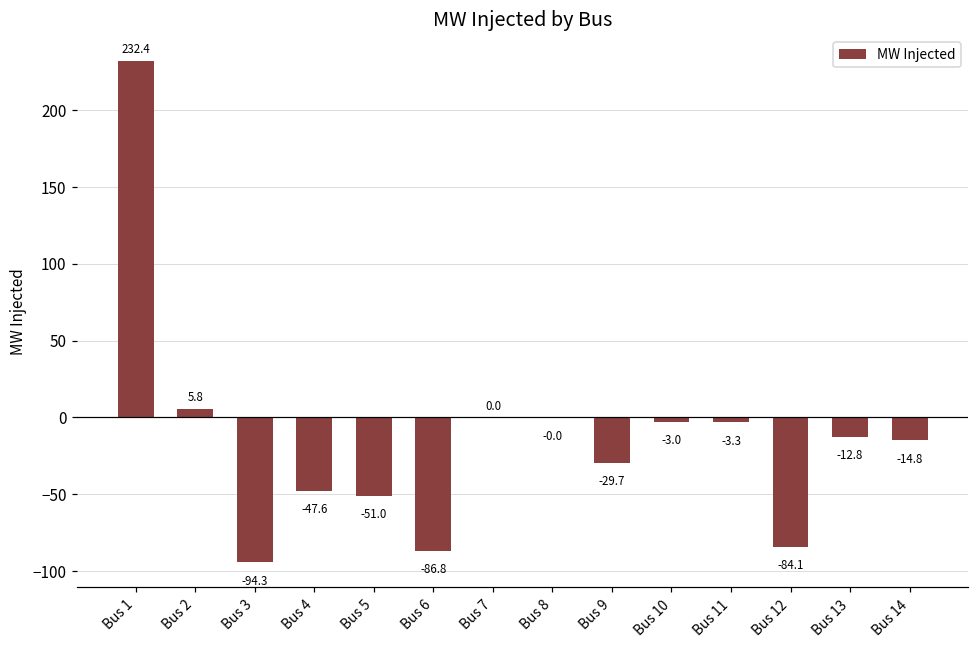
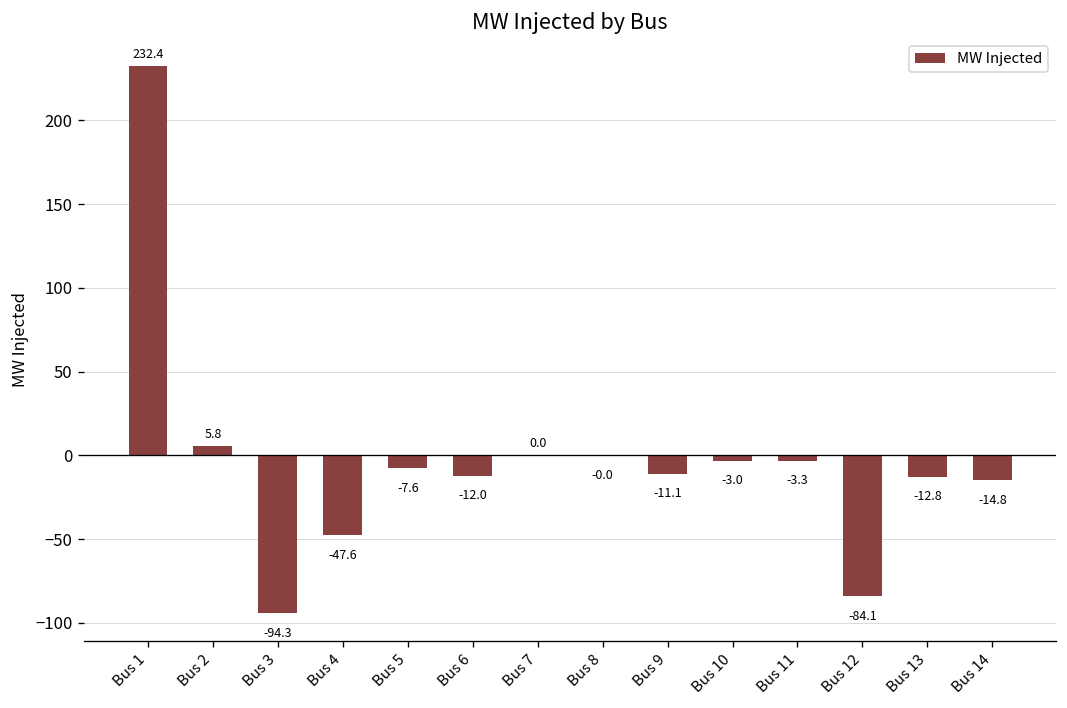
Bus 5: -51.0 -> -7.6
Bus 6: -86.8 -> -12.0
Bus 9: -29.7 -> -11.1
